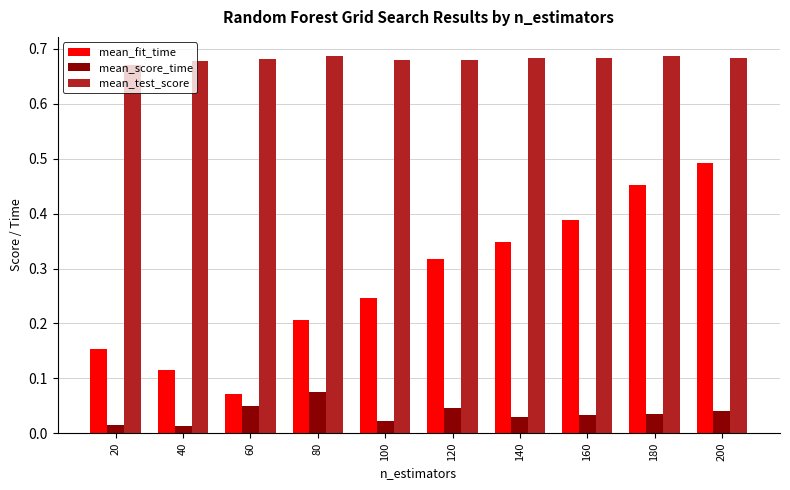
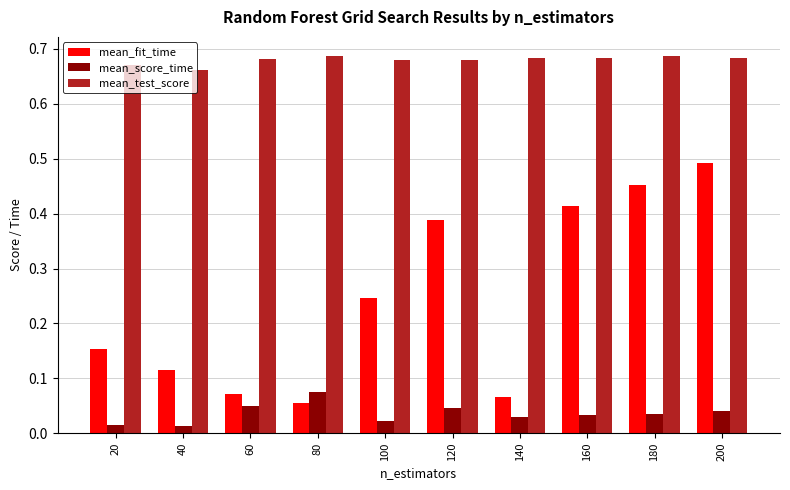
mean_test_score, 40: 0.68 -> 0.66
mean_fit_time, 80: 0.21 -> 0.05
mean_fit_time, 120: 0.32 -> 0.39
mean_fit_time, 140: 0.35 -> 0.07
mean_fit_time, 160: 0.39 -> 0.41
